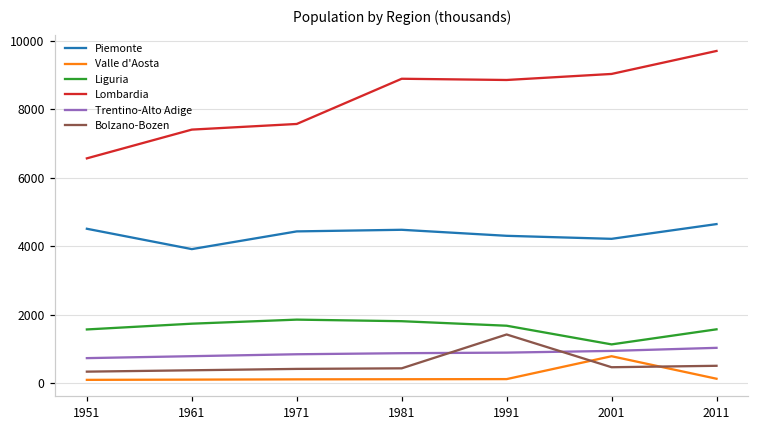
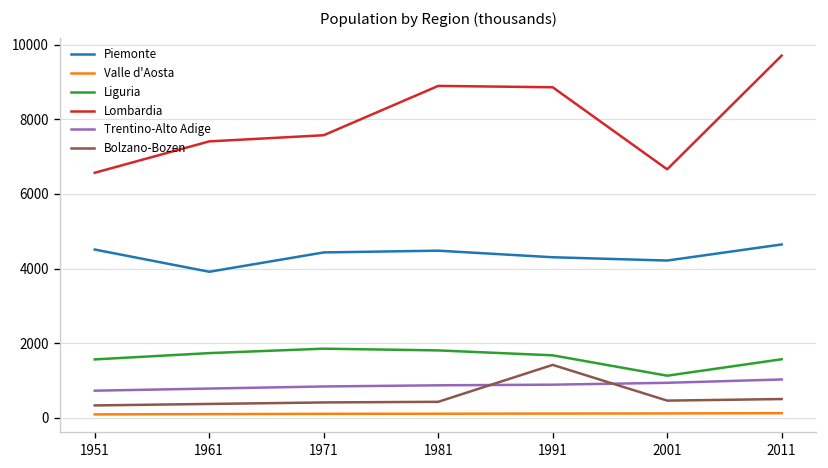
Valle d'Aosta, 2001: 800 -> 100
Lombardia, 2001: 9000 -> 6700
